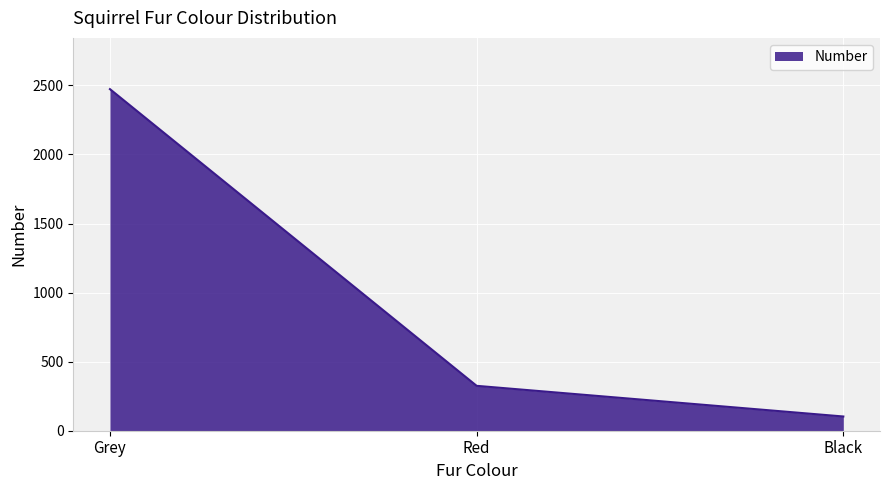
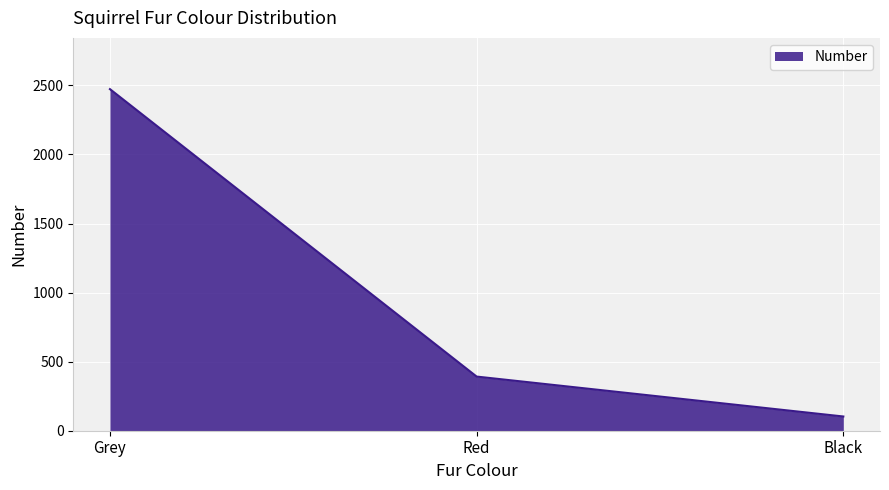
Red: 330 -> 390
